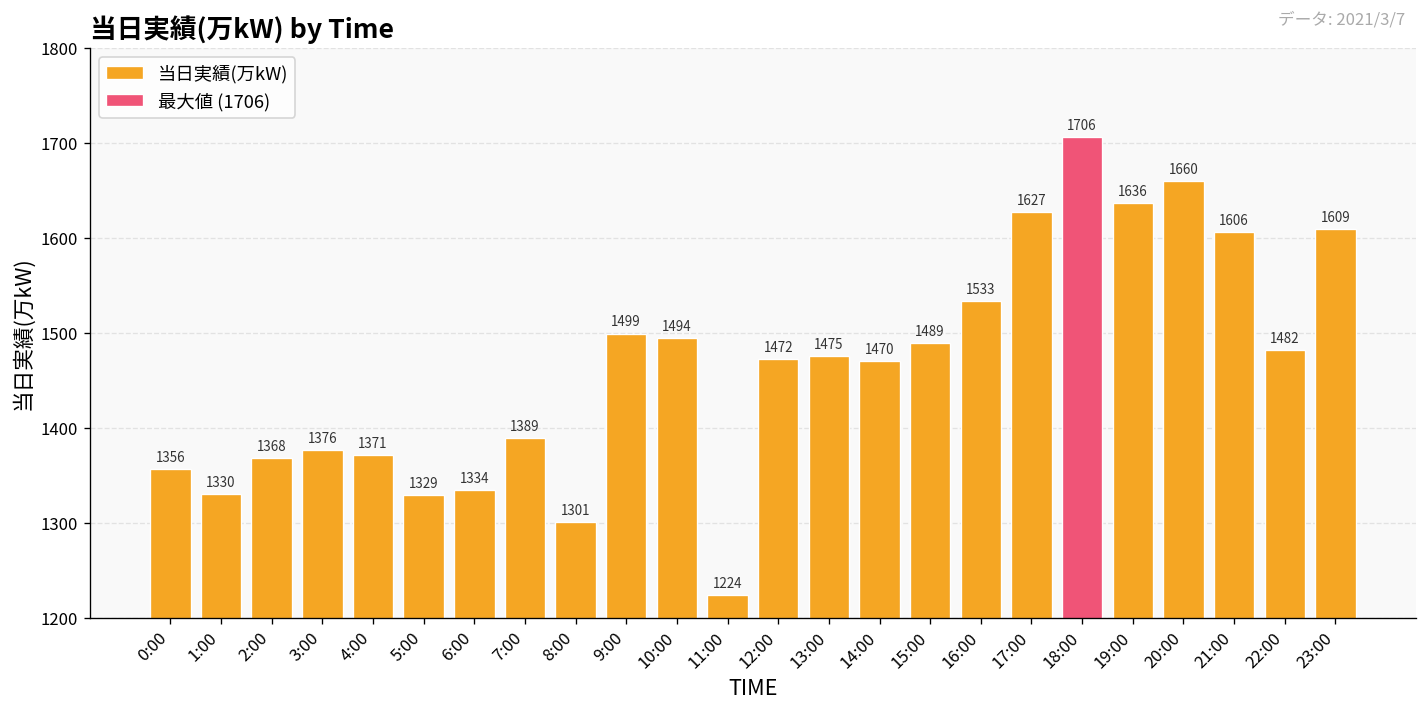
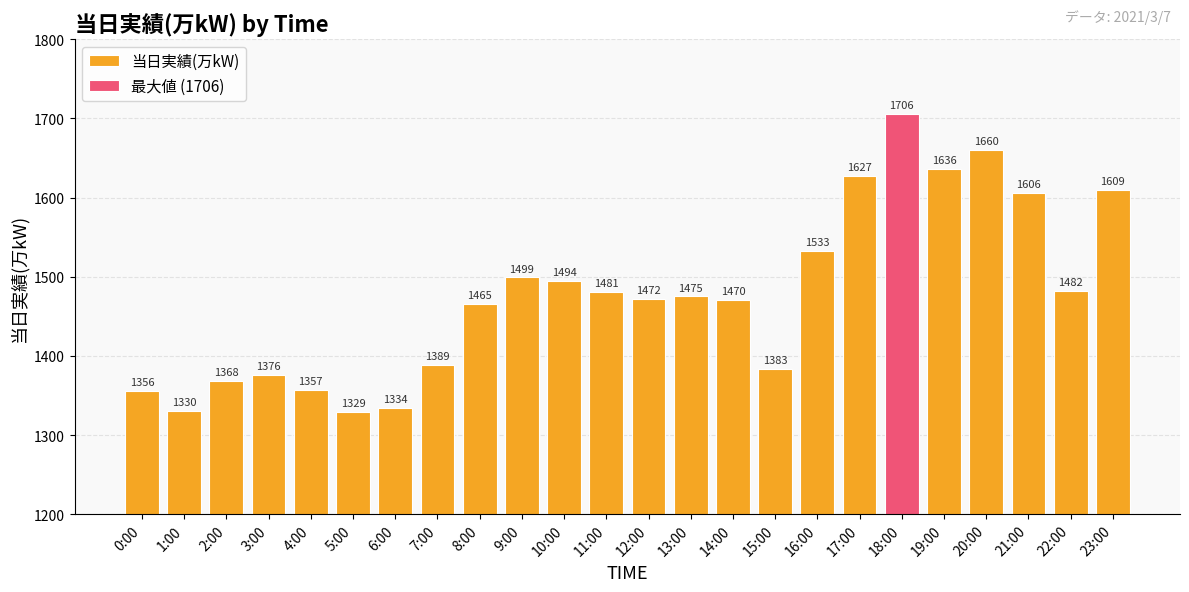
当日実績(万kW), 4:00: 1371 -> 1357
当日実績(万kW), 8:00: 1301 -> 1465
当日実績(万kW), 11:00: 1224 -> 1481
当日実績(万kW), 15:00: 1489 -> 1383
